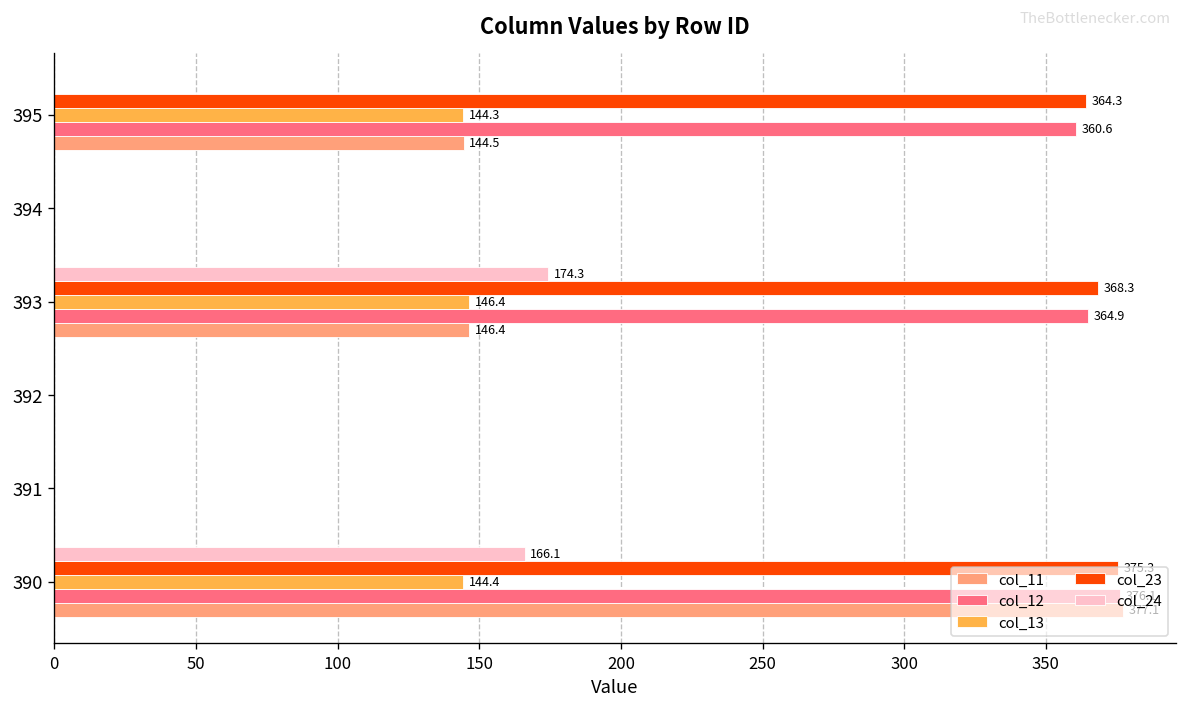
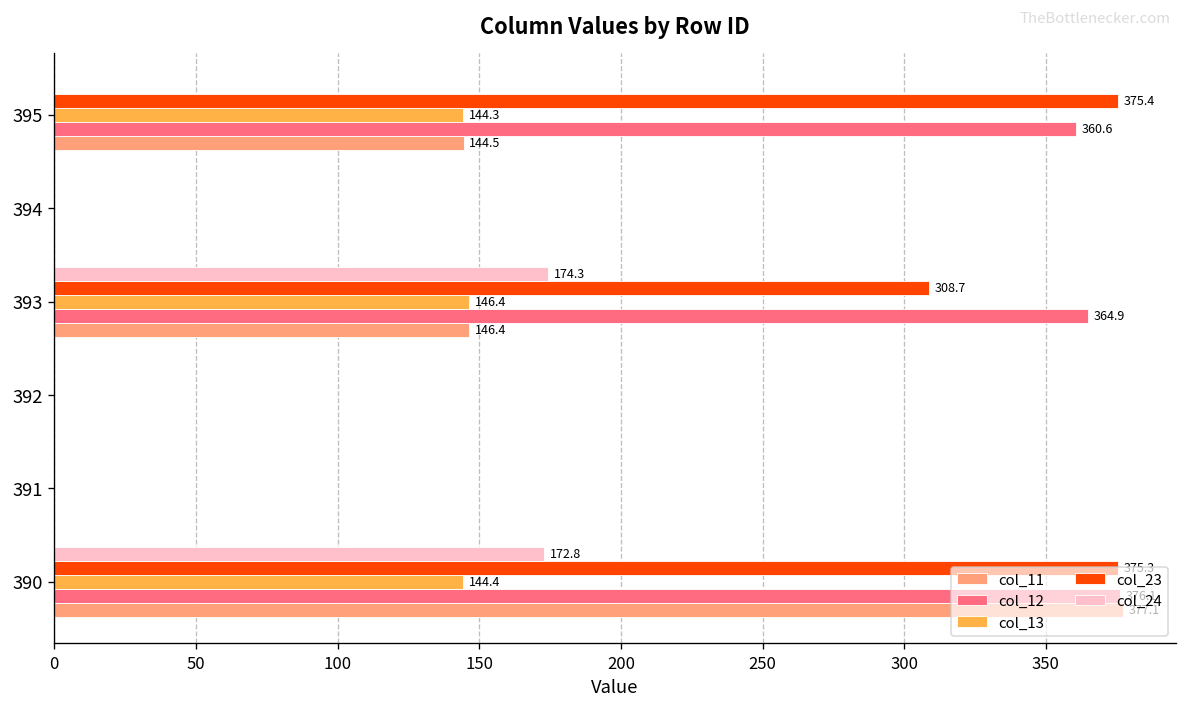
col_23, 395: 364.3 -> 375.4
col_23, 393: 368.3 -> 308.7
col_24, 390: 166.1 -> 172.8
